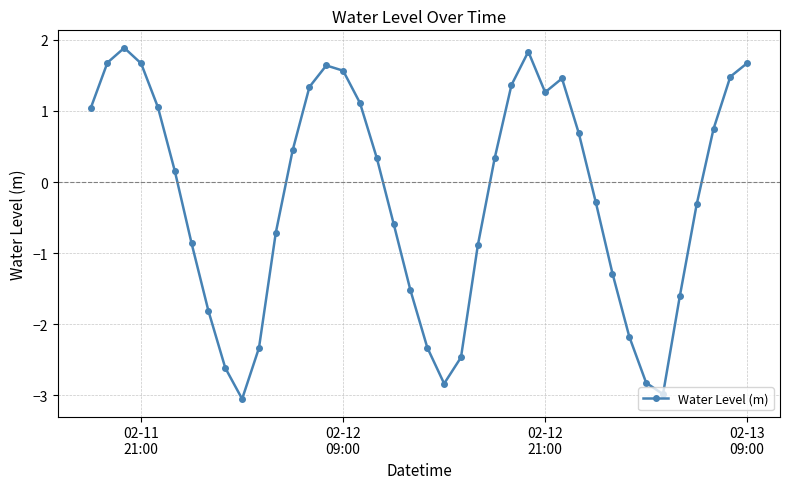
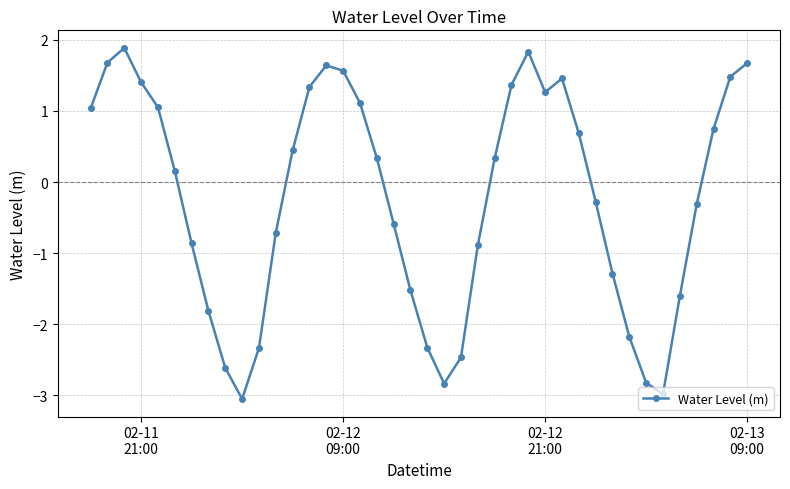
02-11 21:00: 1.7 -> 1.4
